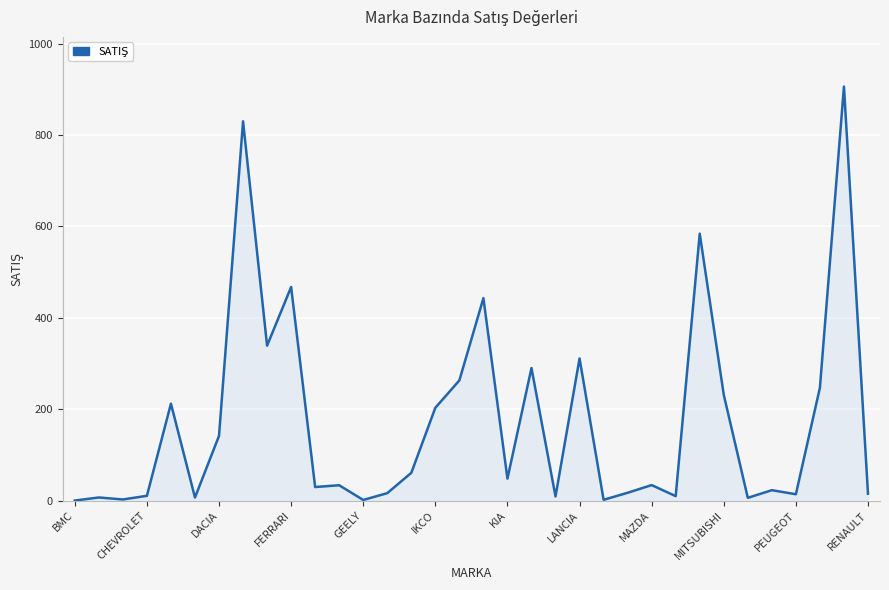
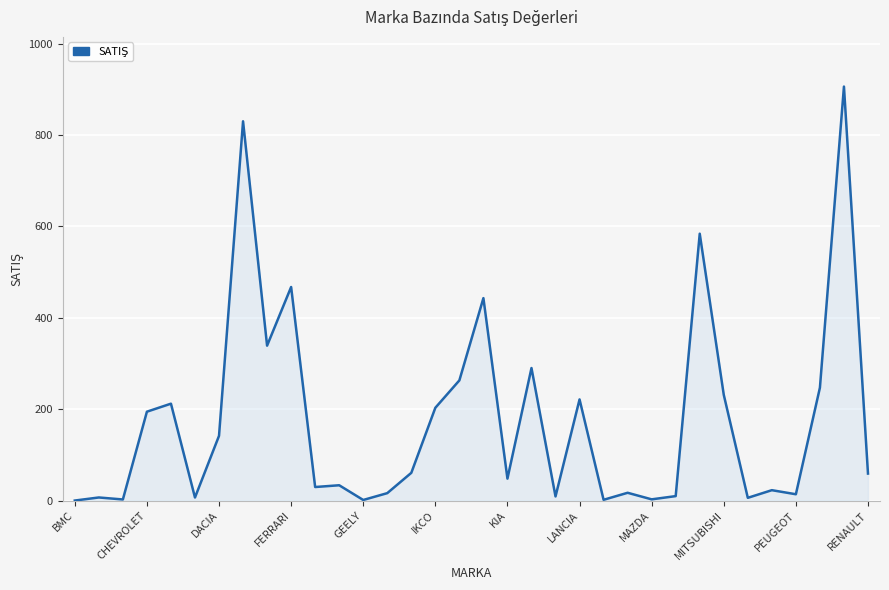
CHEVROLET: 10 -> 190
LANCIA: 310 -> 220
MAZDA: 30 -> 0
RENAULT: 10 -> 60
